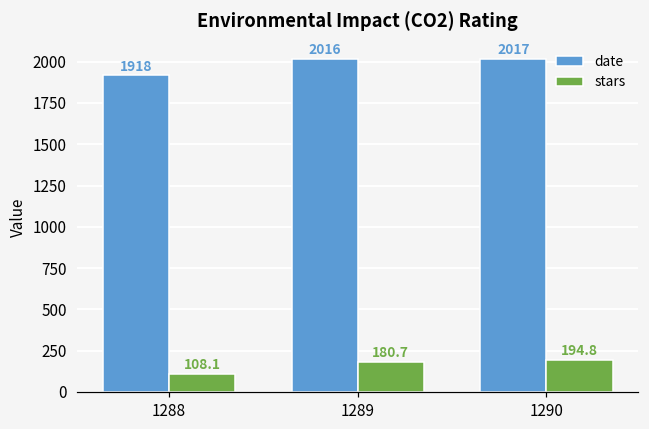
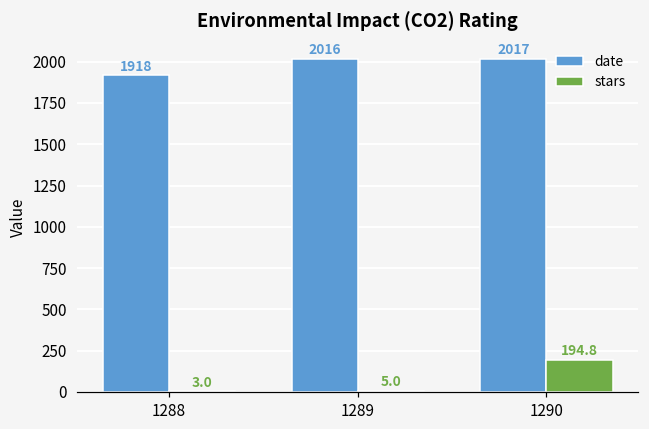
stars, 1288: 108.1 -> 3.0
stars, 1289: 180.7 -> 5.0
